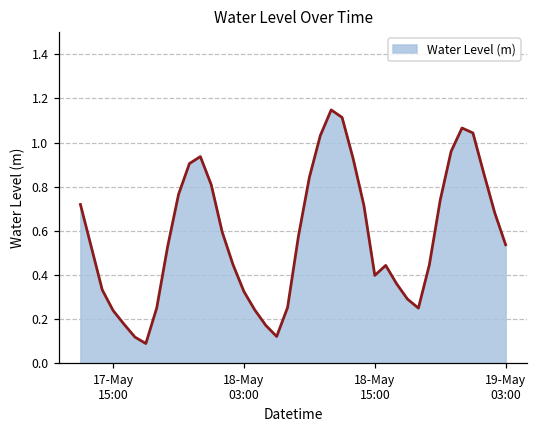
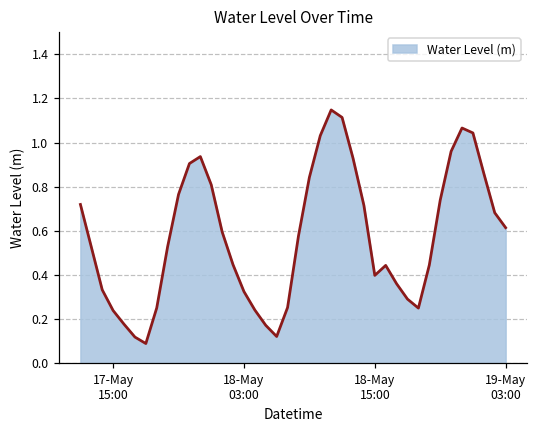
19-May 03:00: 0.54 -> 0.61
